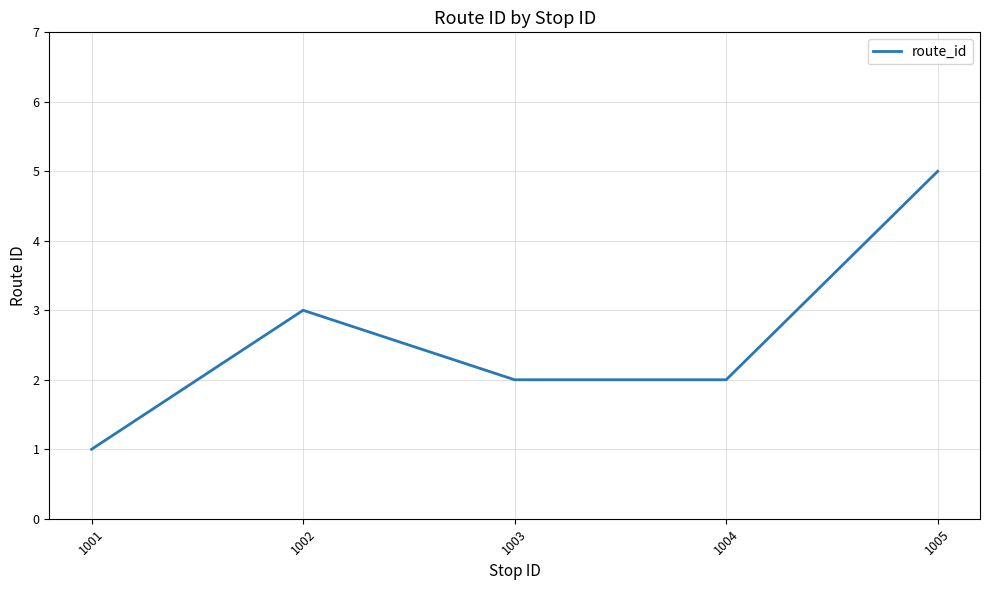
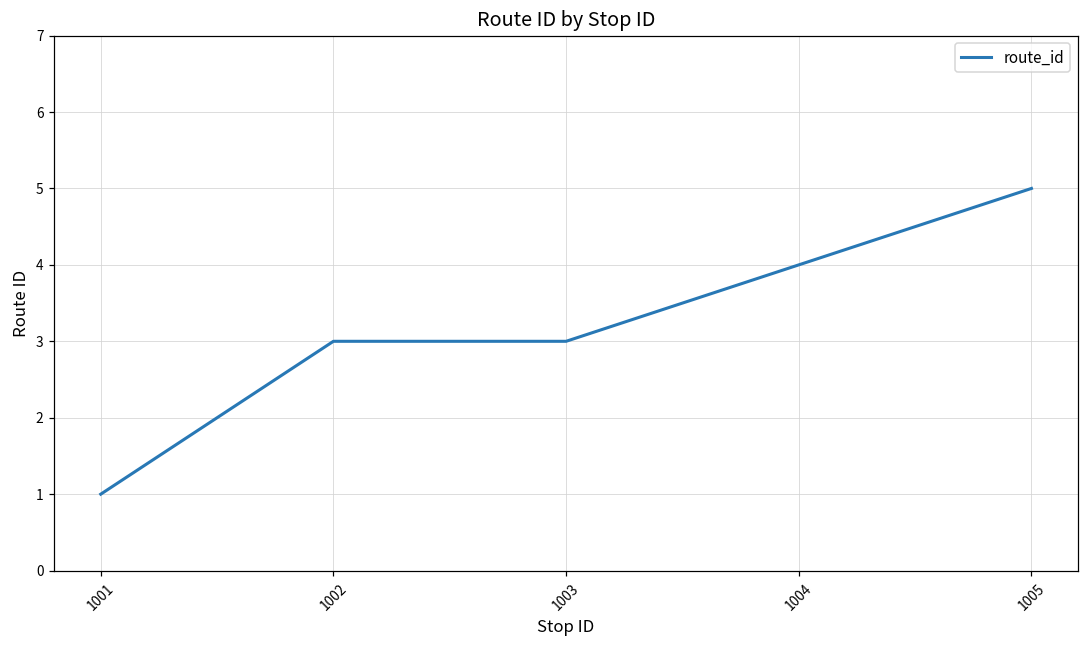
1003: 2 -> 3
1004: 2 -> 4
